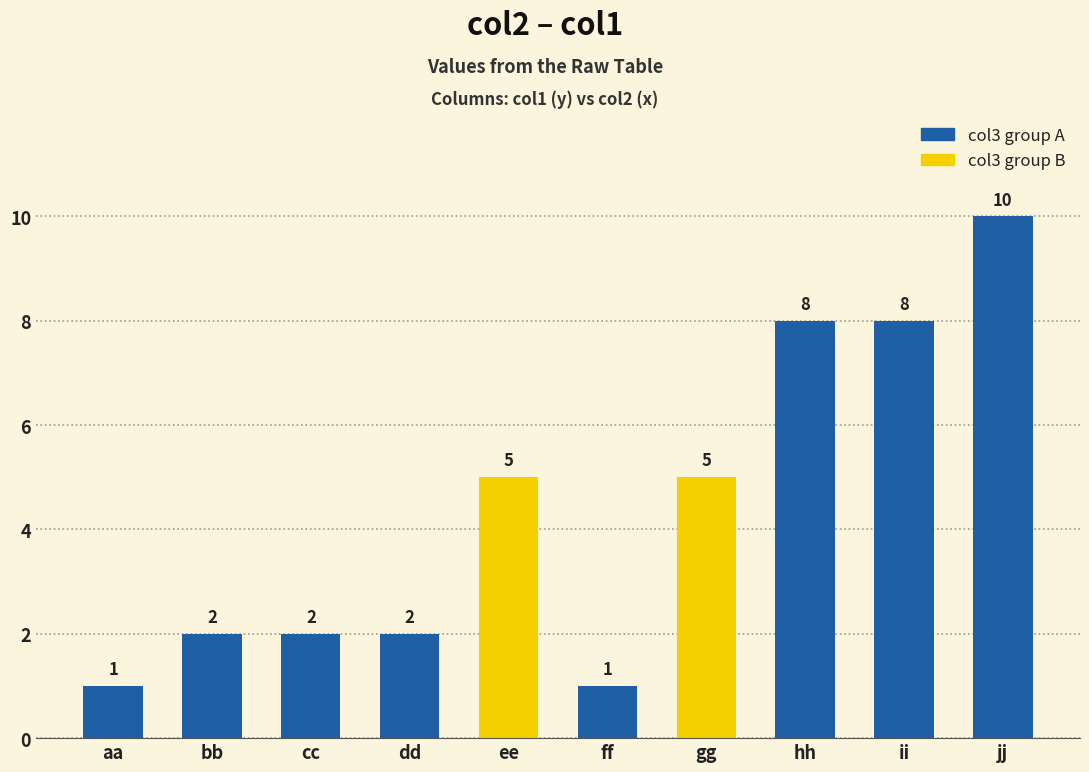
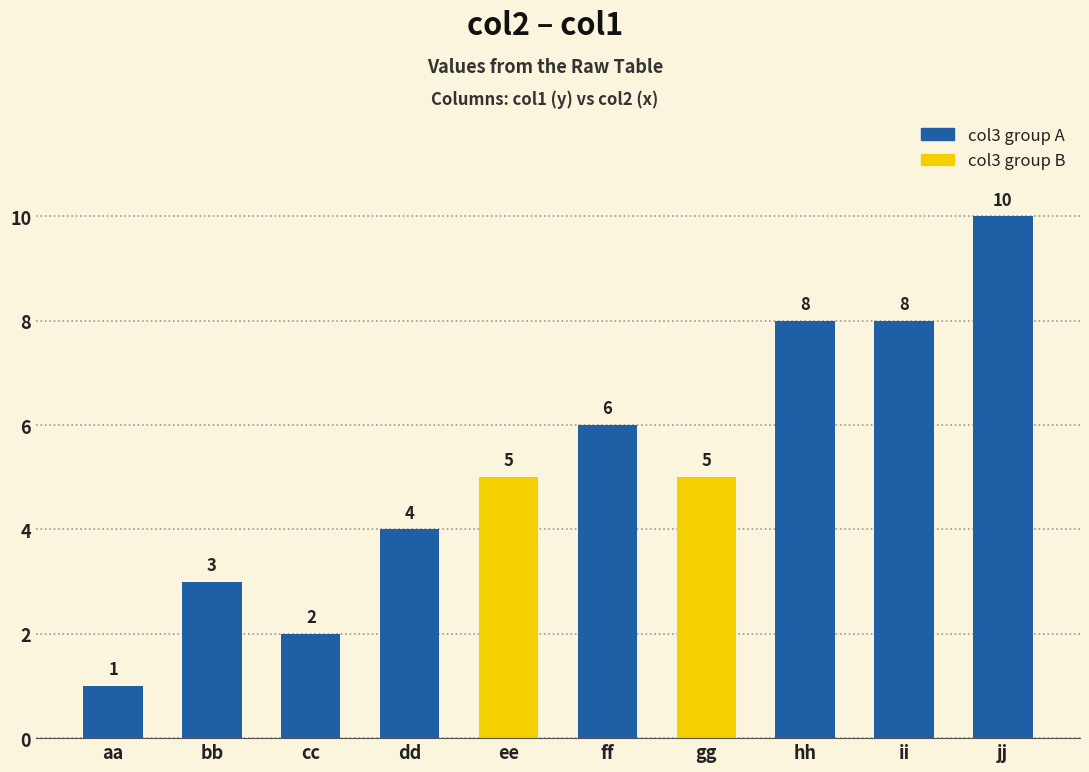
bb: 2 -> 3
dd: 2 -> 4
ff: 1 -> 6
